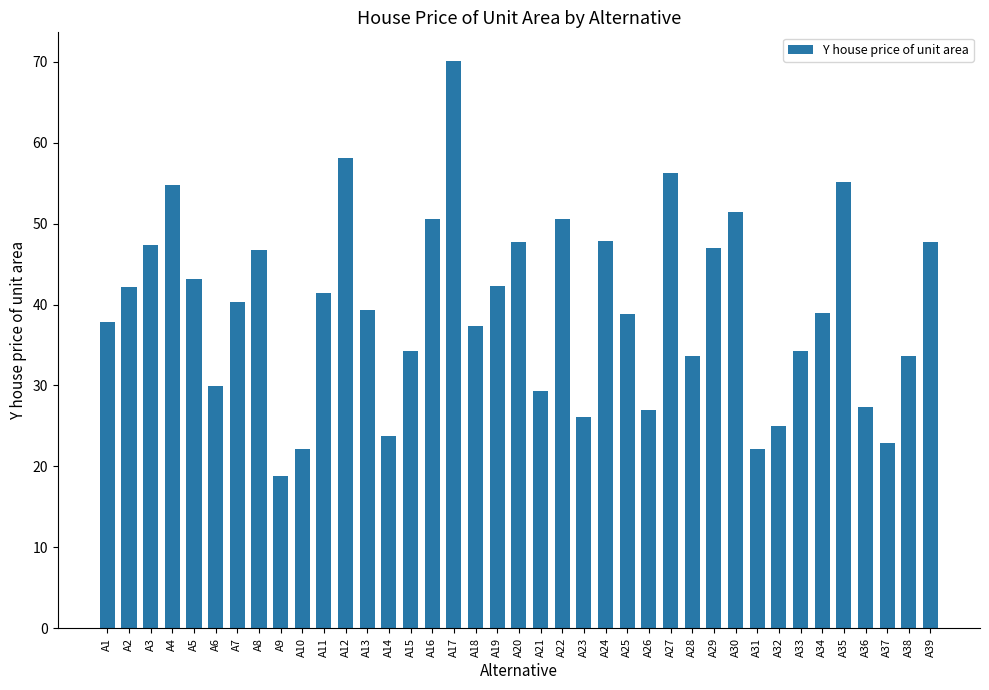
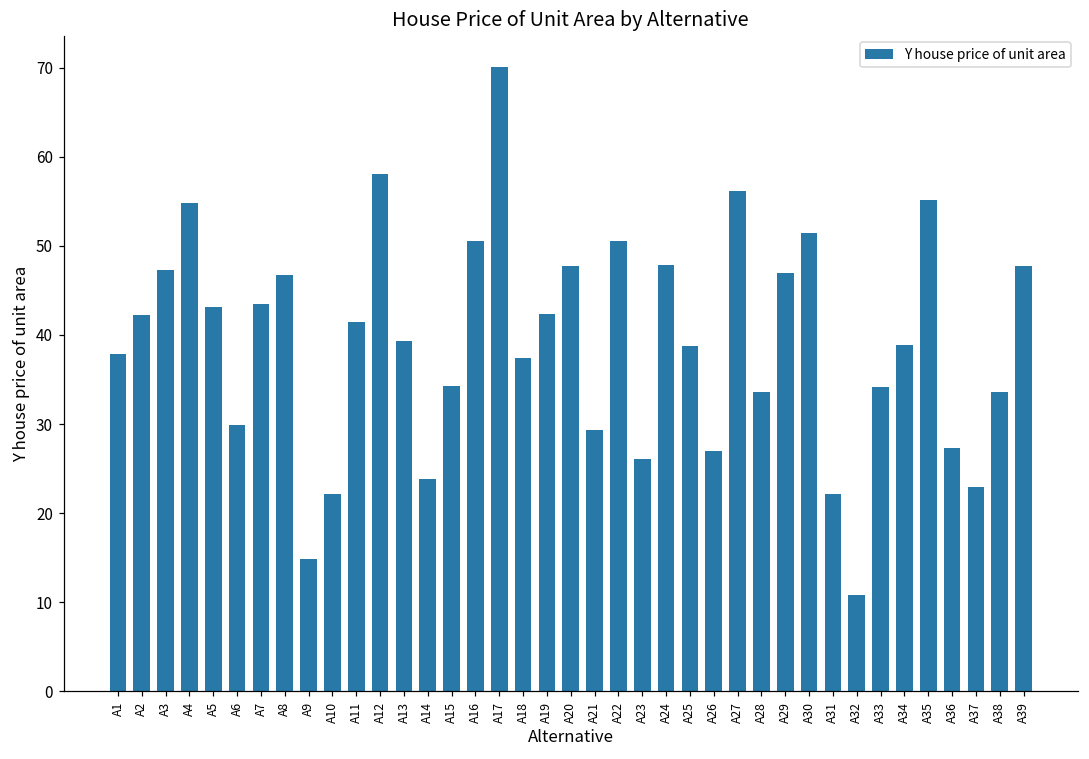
A7: 40 -> 44
A9: 19 -> 15
A32: 25 -> 11
